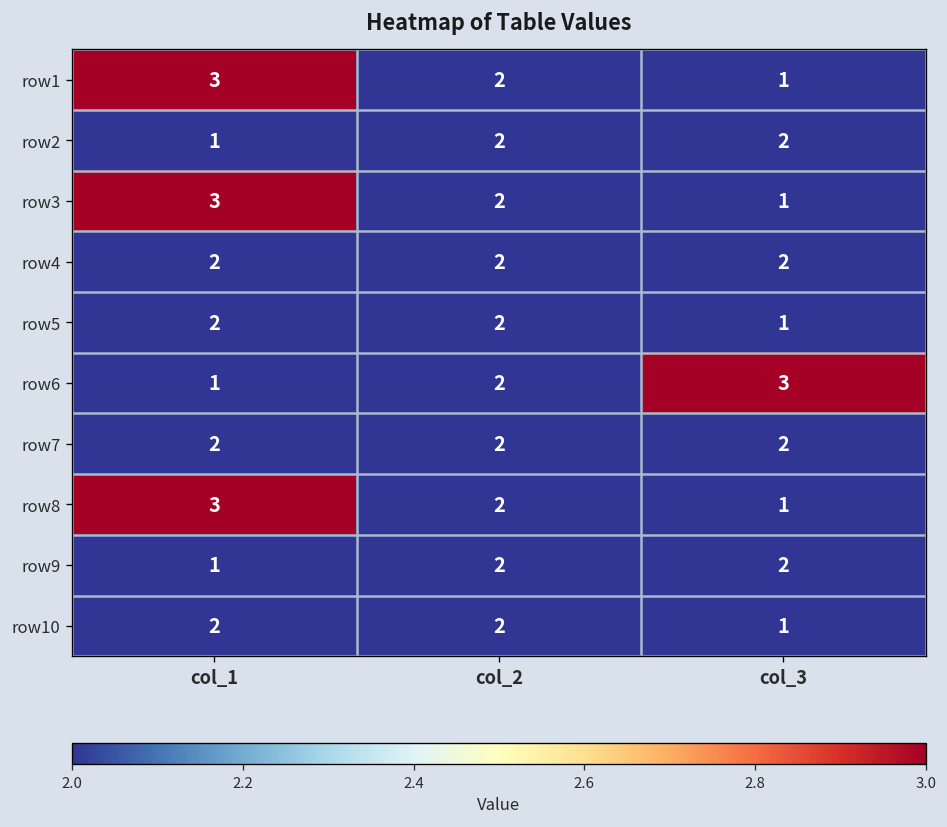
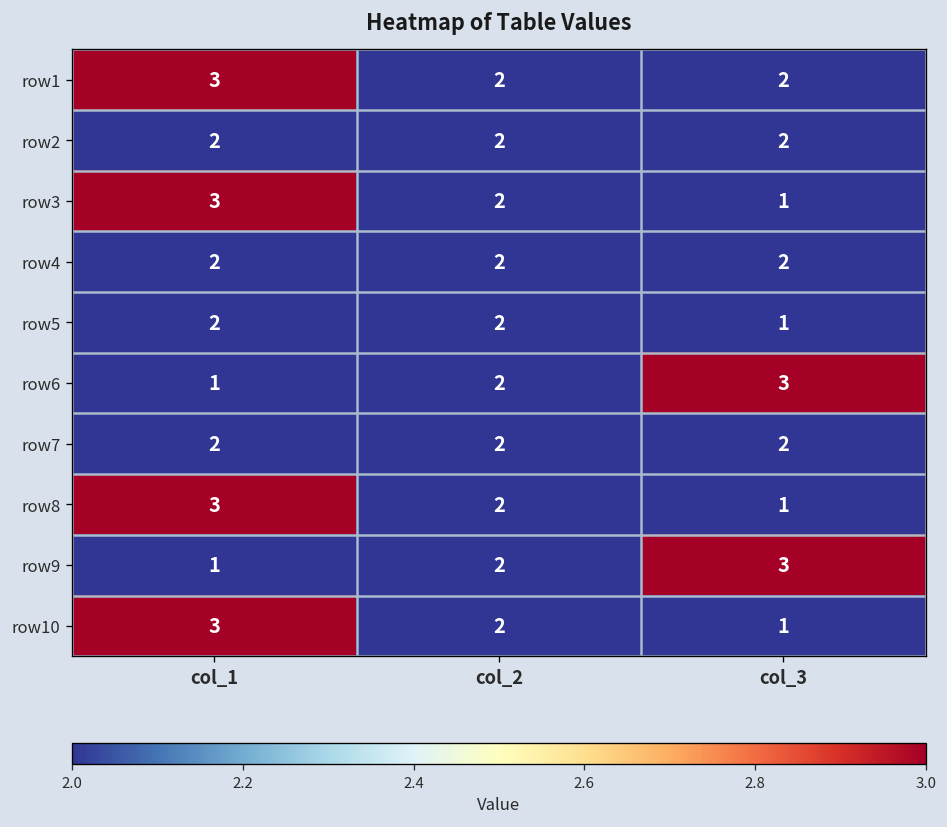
row1, col_3: 1 -> 2
row2, col_1: 1 -> 2
row9, col_3: 2 -> 3
row10, col_1: 2 -> 3
